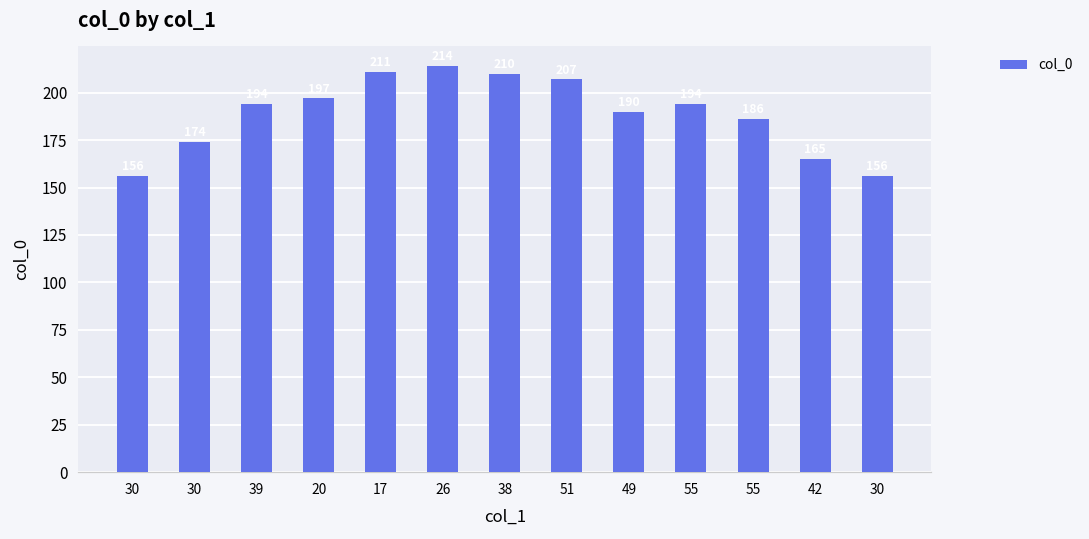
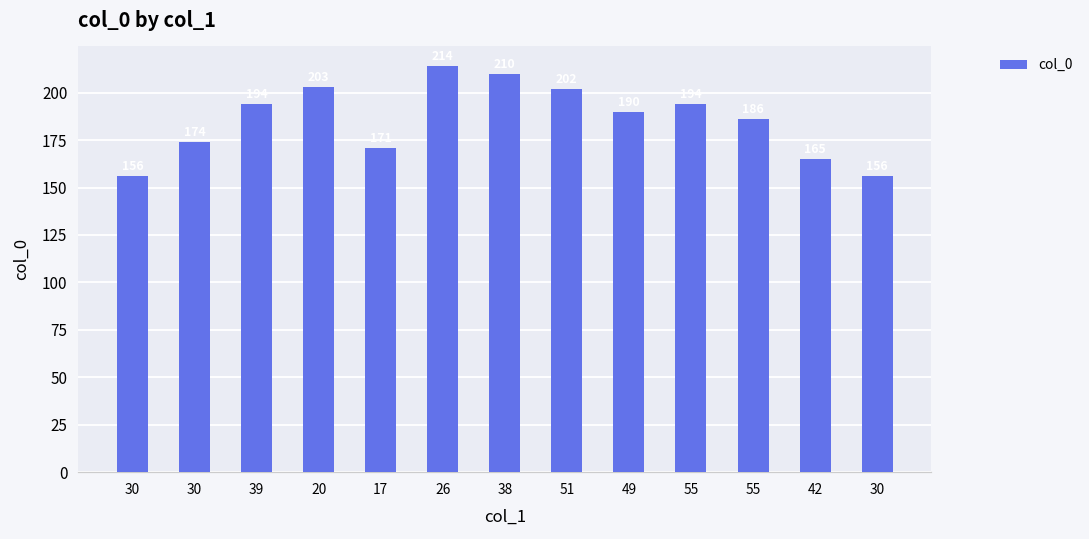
20: 197 -> 203
17: 211 -> 171
51: 207 -> 202
